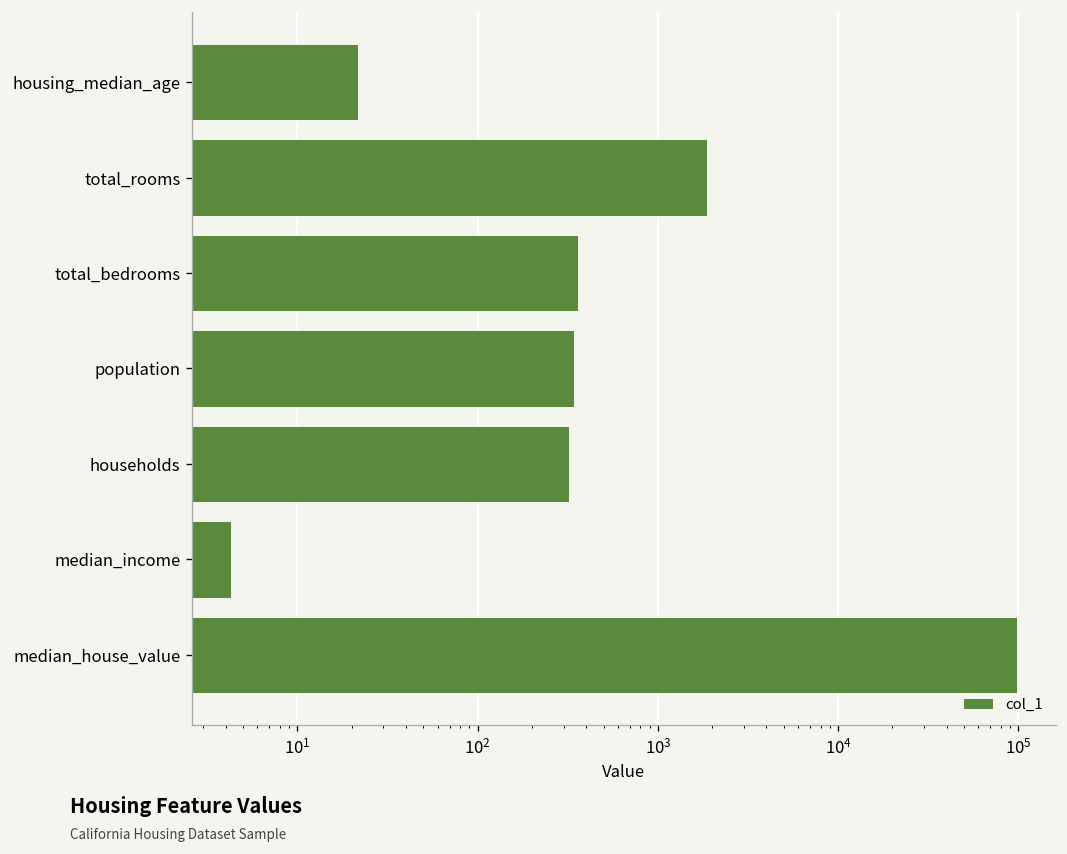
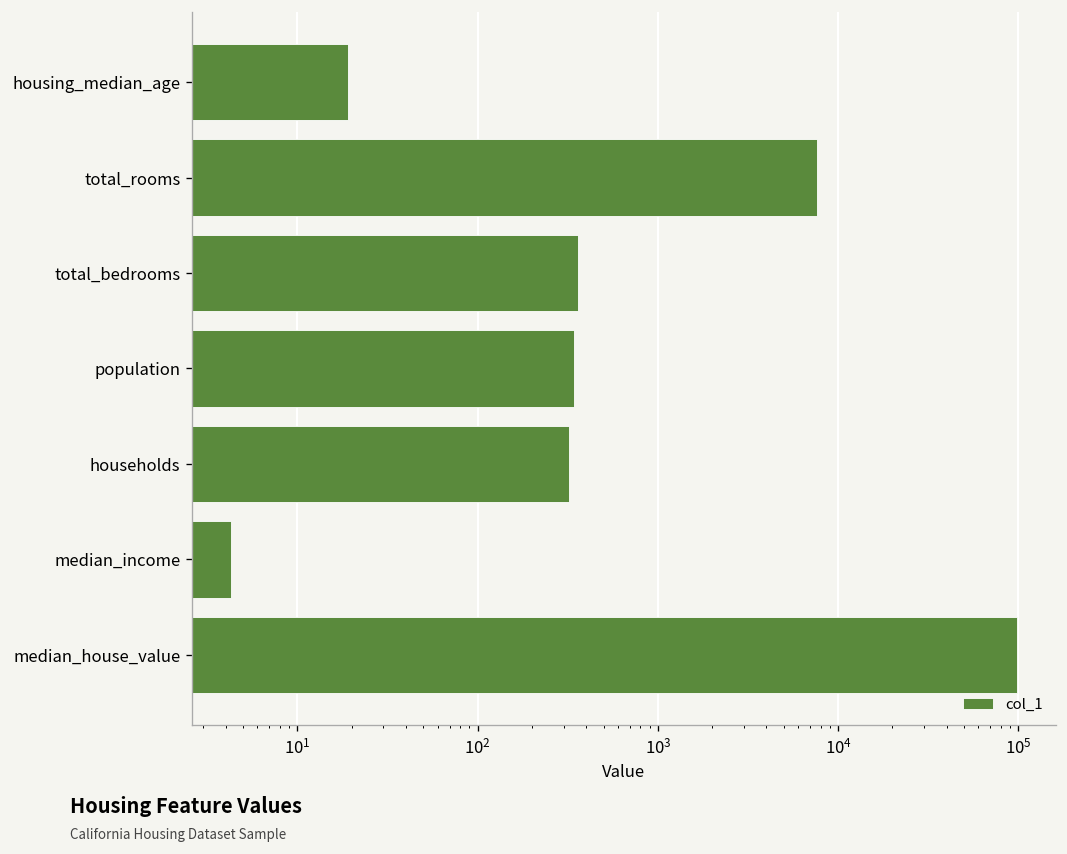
housing_median_age: 22 -> 19
total_rooms: 1900 -> 8000
